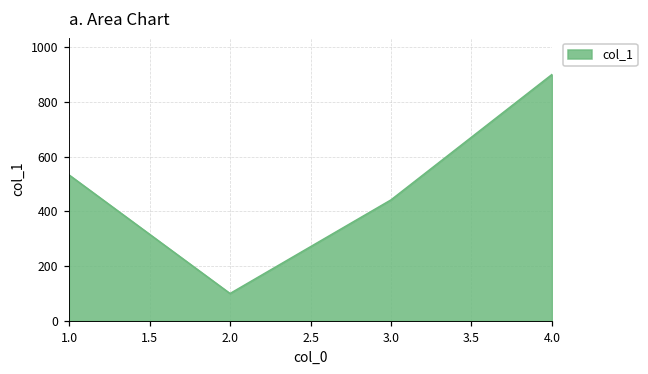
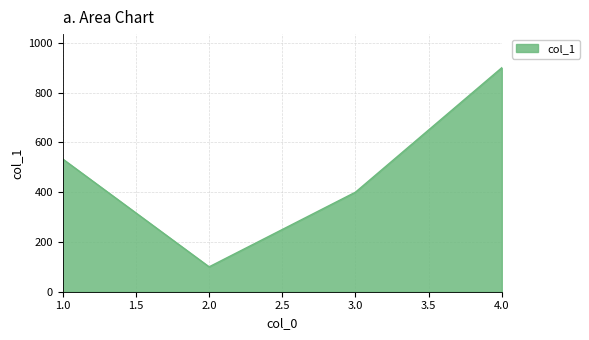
3.0: 440 -> 400
